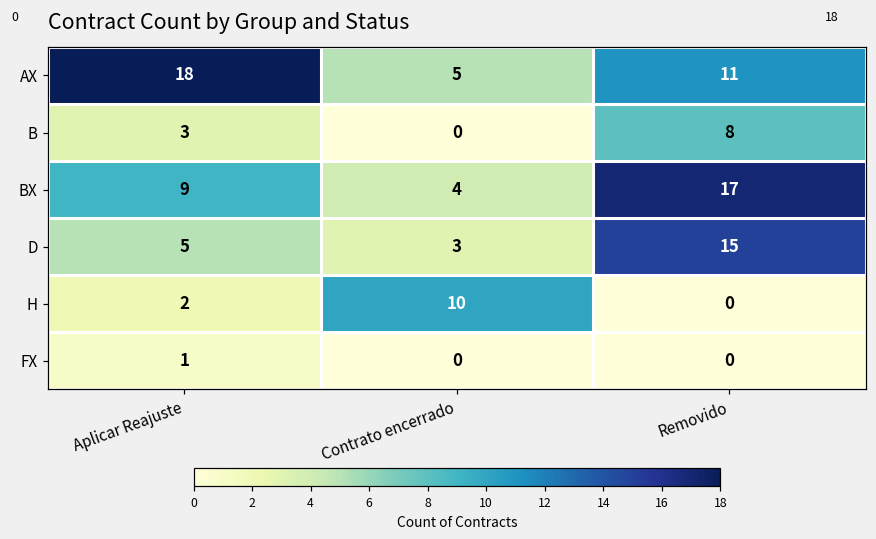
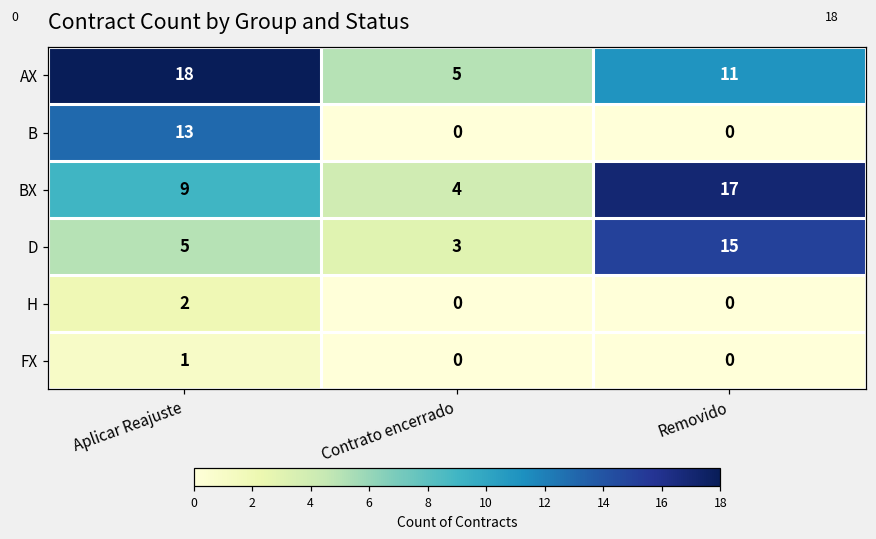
B, Aplicar Reajuste: 3 -> 13
B, Removido: 8 -> 0
H, Contrato encerrado: 10 -> 0
